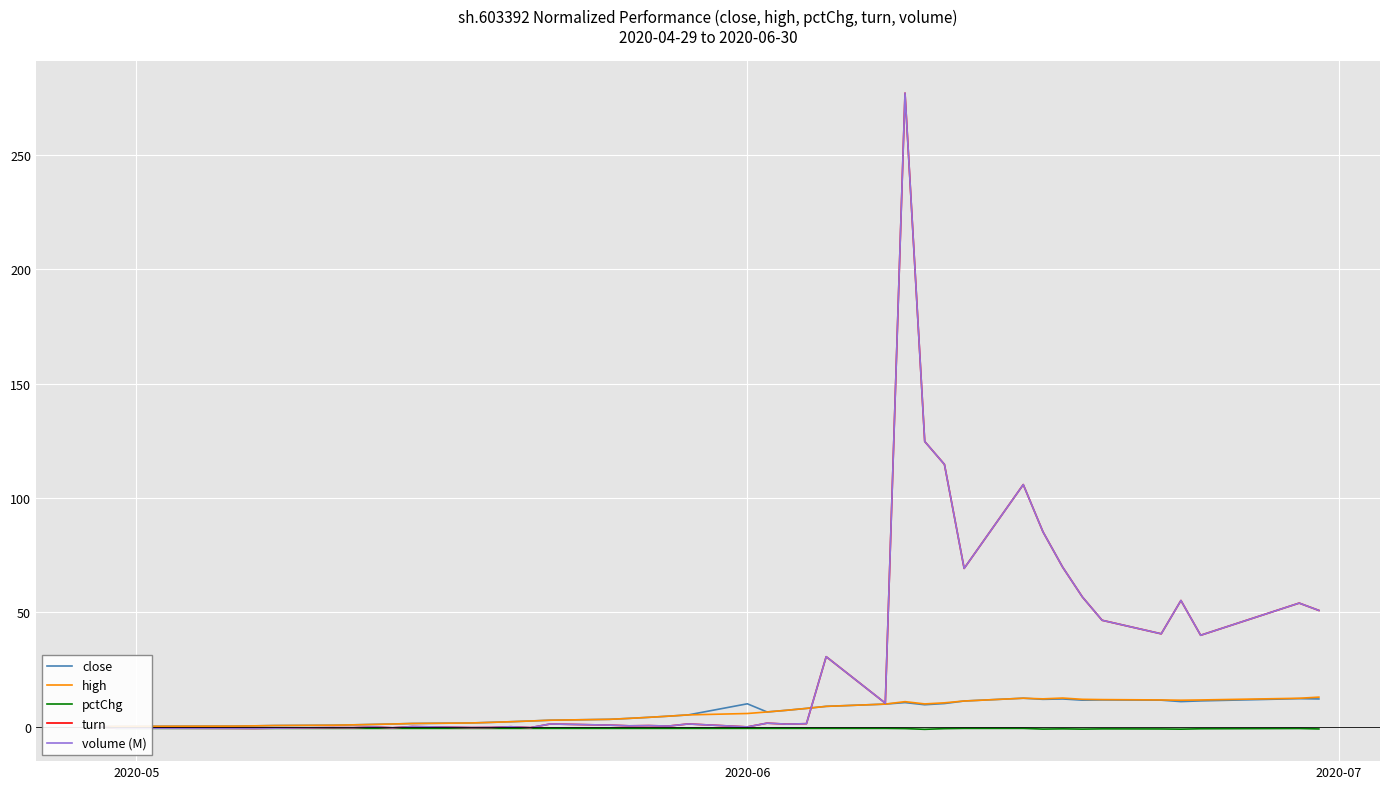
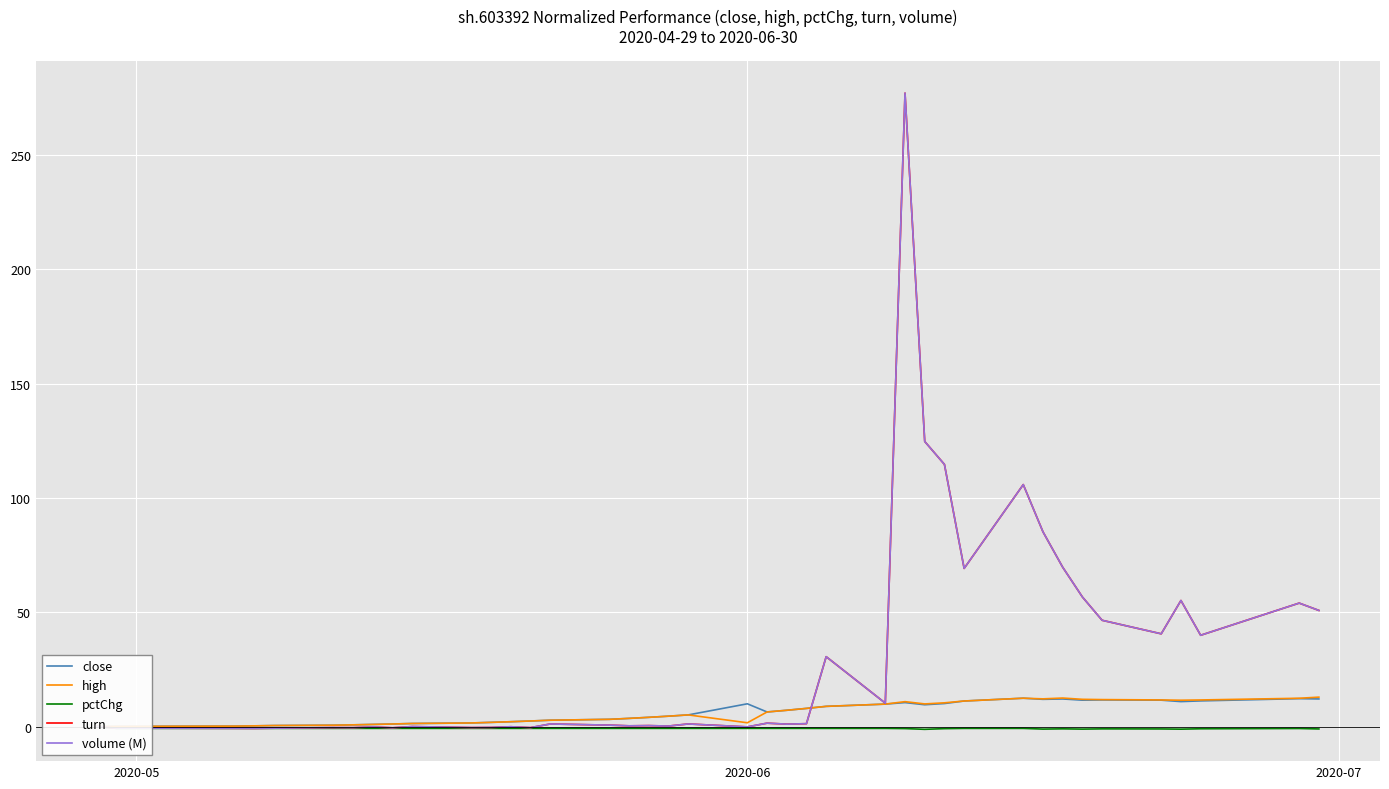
high, 2020-06: 6 -> 2
